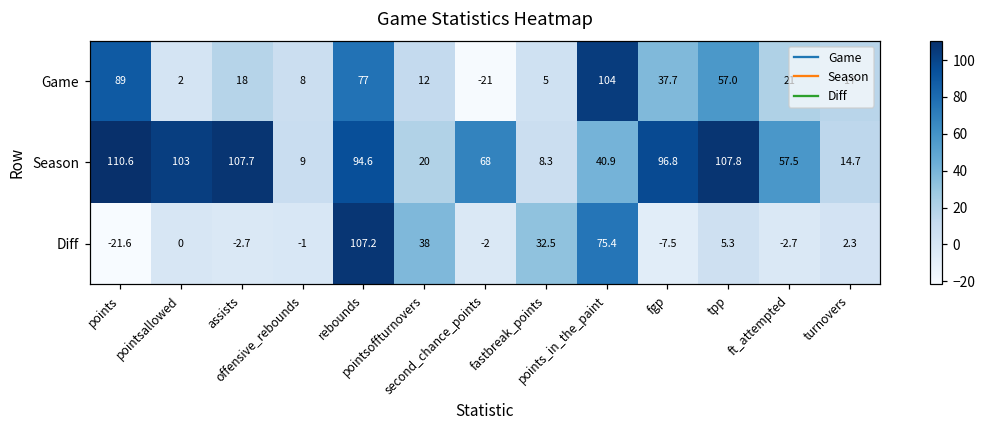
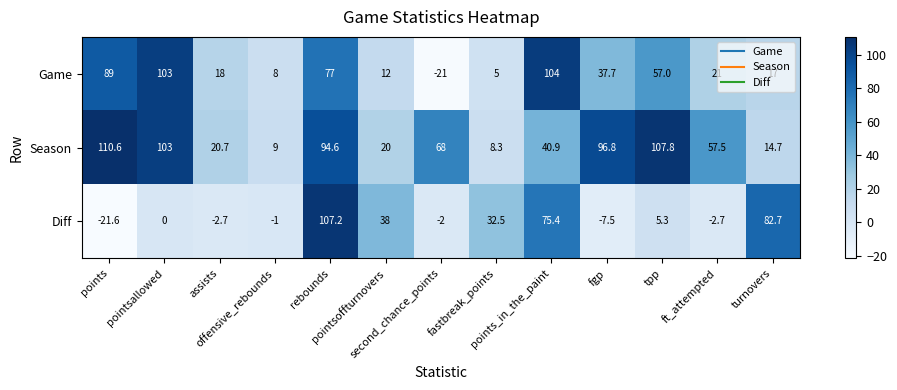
Game, pointsallowed: 2 -> 103
Season, assists: 107.7 -> 20.7
Diff, turnovers: 2.3 -> 82.7
